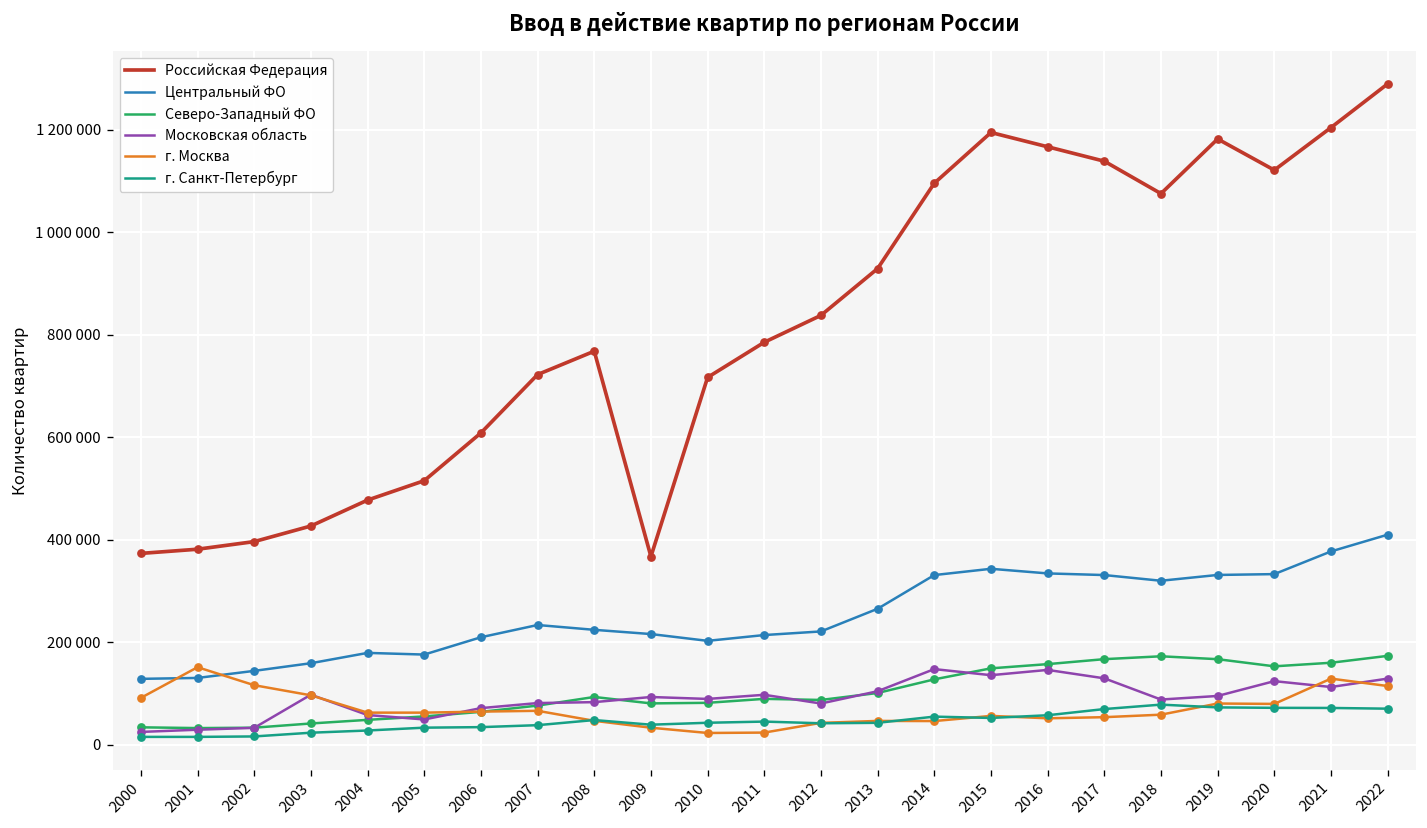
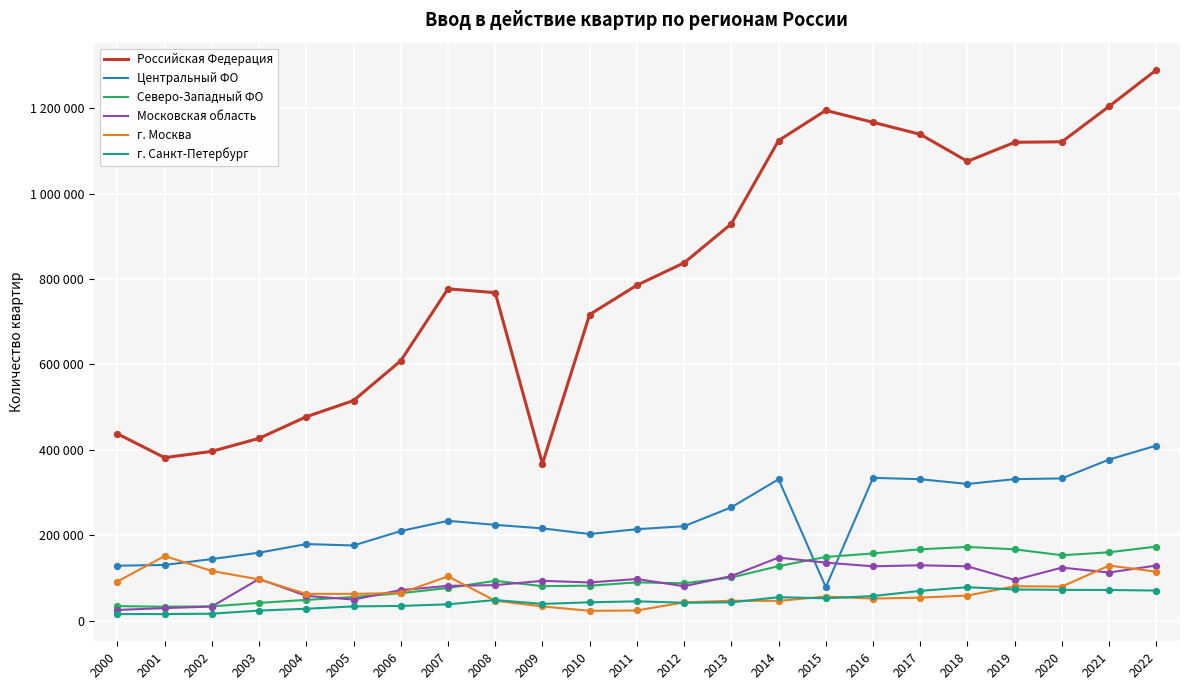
Российская Федерация, 2000: 370000 -> 440000
Российская Федерация, 2007: 720000 -> 780000
г. Москва, 2007: 70000 -> 100000
Российская Федерация, 2014: 1100000 -> 1120000
Центральный ФО, 2015: 340000 -> 80000
Московская область, 2016: 150000 -> 130000
Московская область, 2018: 90000 -> 130000
Российская Федерация, 2019: 1180000 -> 1120000
